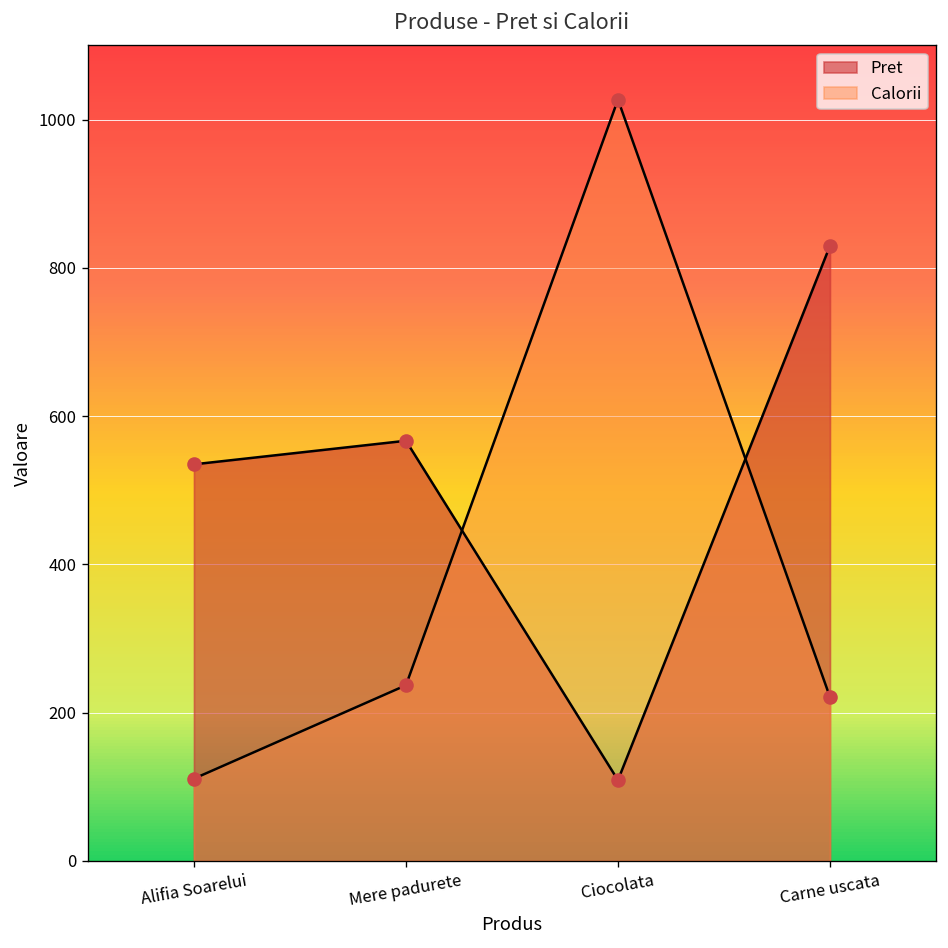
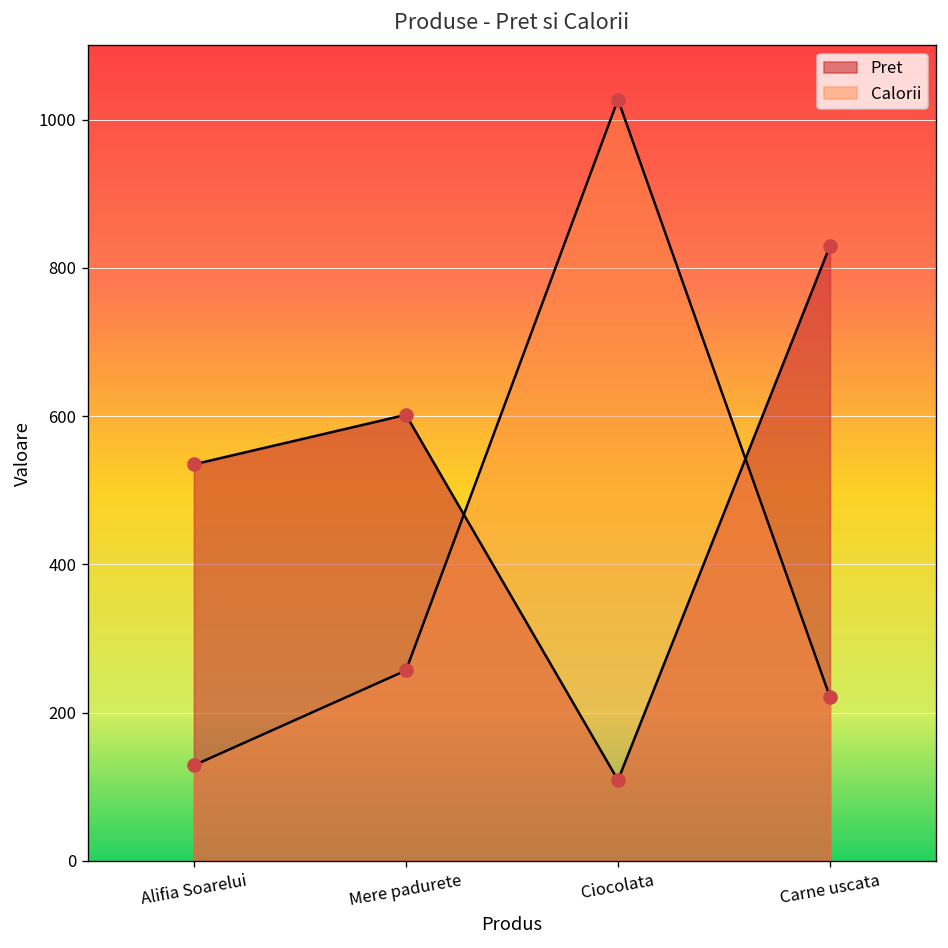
Calorii, Alifia Soarelui: 110 -> 130
Pret, Mere padurete: 570 -> 600
Calorii, Mere padurete: 240 -> 260
